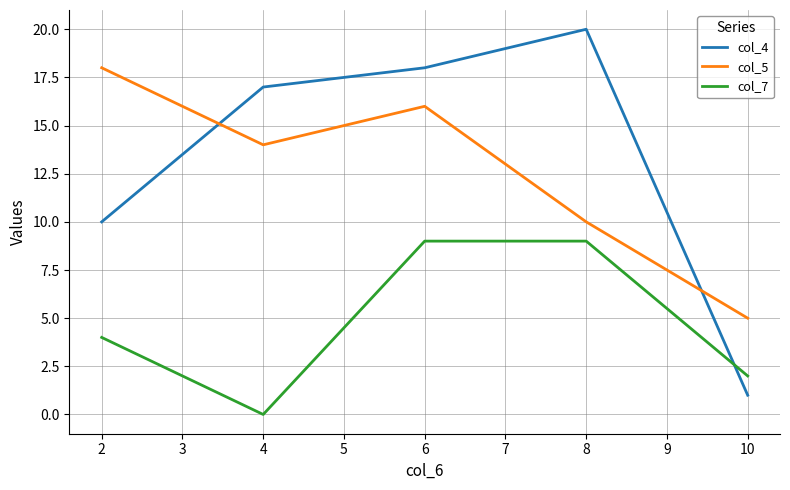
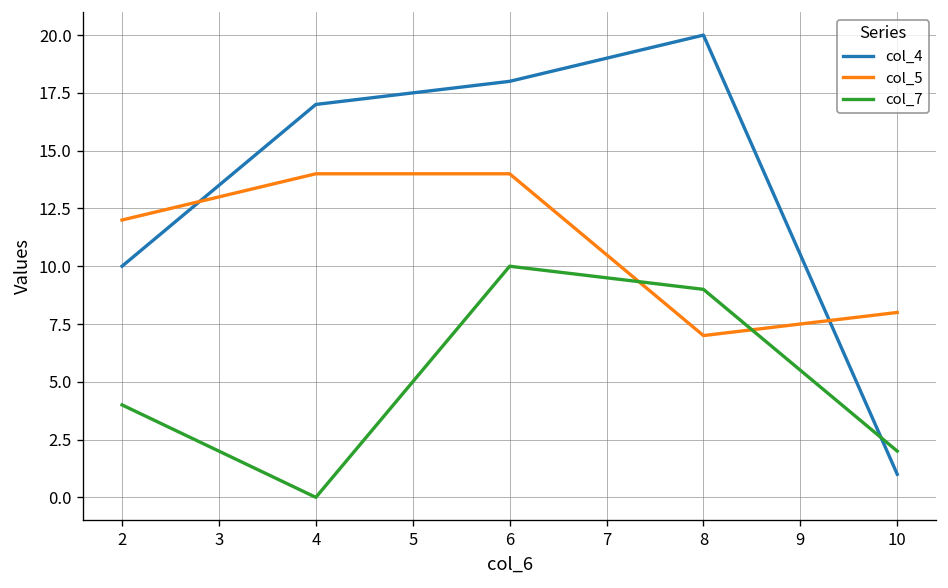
col_5, 2: 18 -> 12
col_5, 6: 16 -> 14
col_7, 6: 9 -> 10
col_5, 8: 10 -> 7
col_5, 10: 5 -> 8
